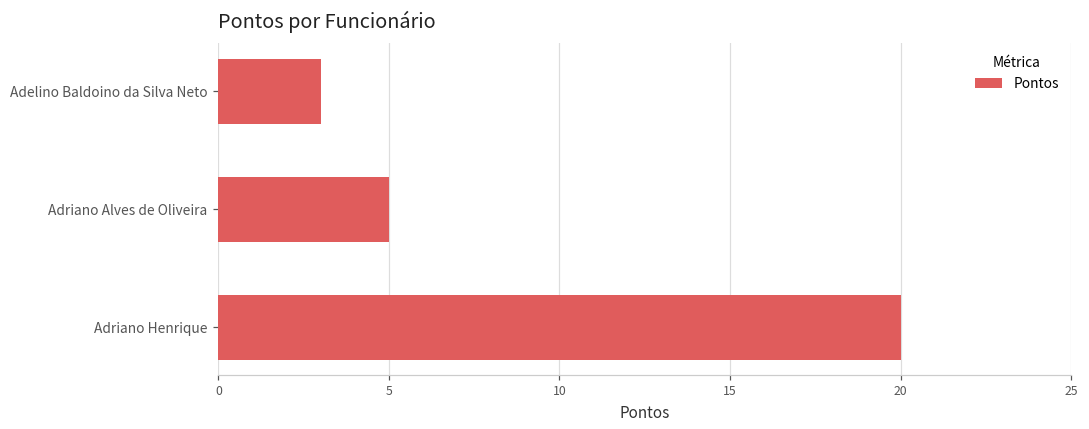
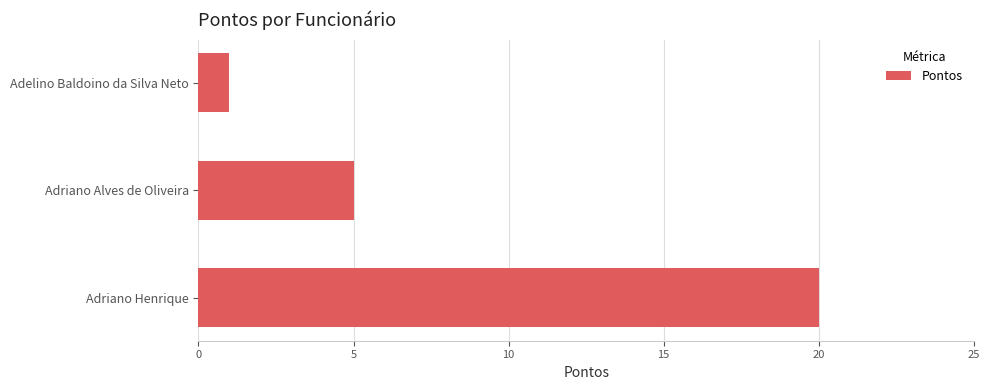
Adelino Baldoino da Silva Neto: 3 -> 1
